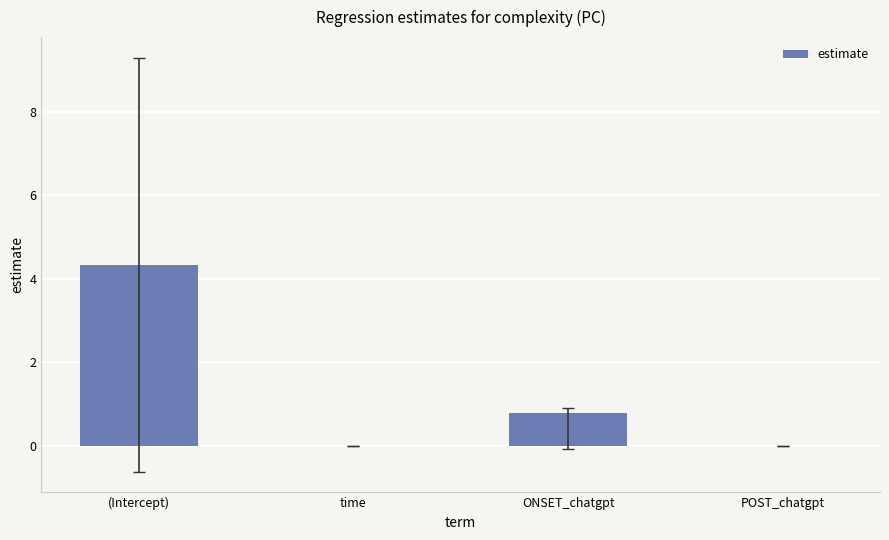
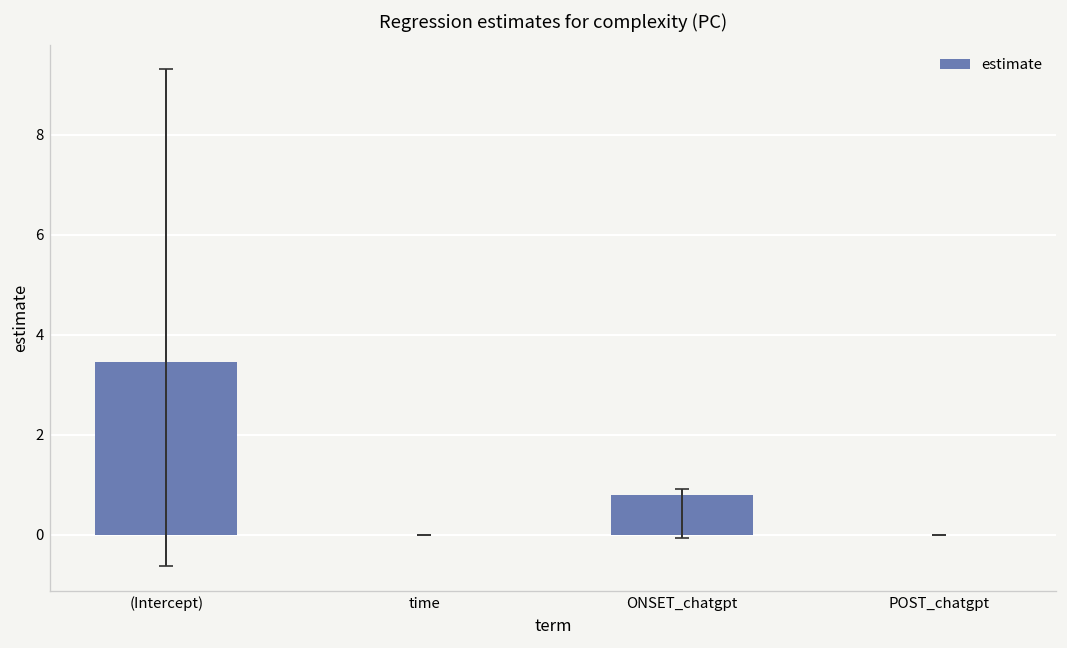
estimate, (Intercept): 4.3 -> 3.5
